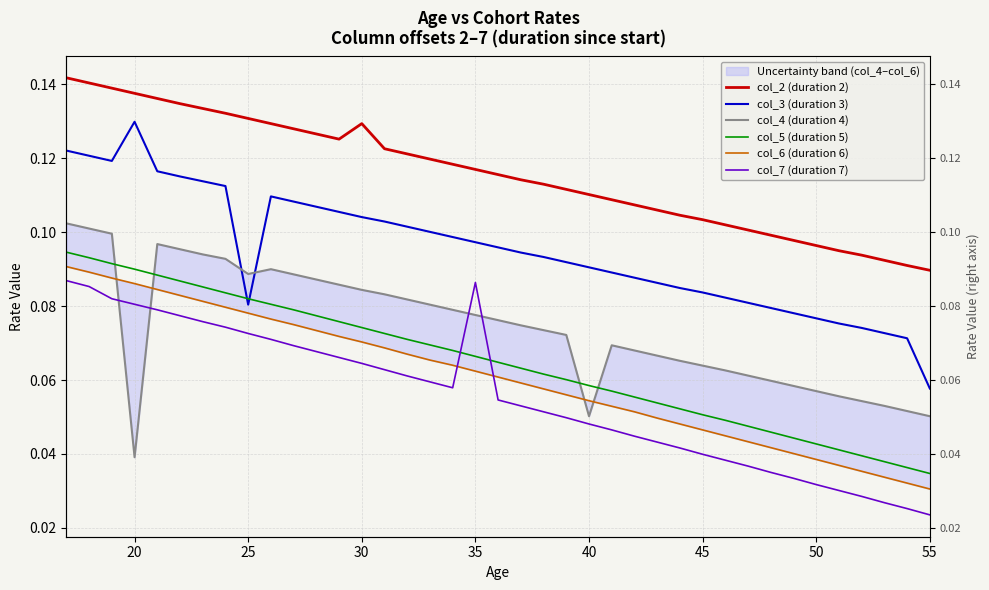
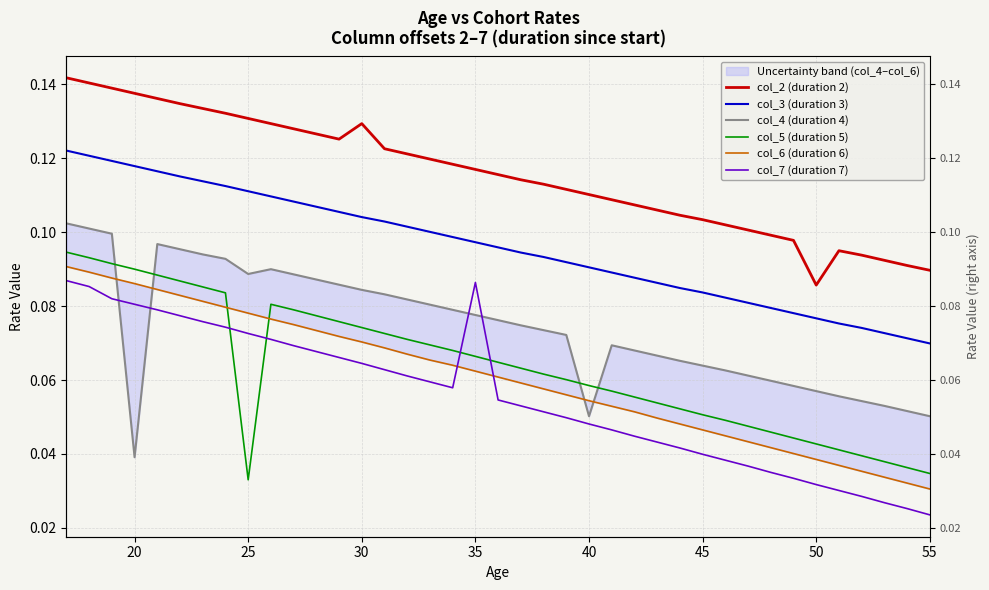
col_3 (duration 3), 20: 0.130 -> 0.118
col_3 (duration 3), 25: 0.080 -> 0.111
col_5 (duration 5), 25: 0.082 -> 0.033
col_2 (duration 2), 50: 0.096 -> 0.086
col_3 (duration 3), 55: 0.058 -> 0.070
